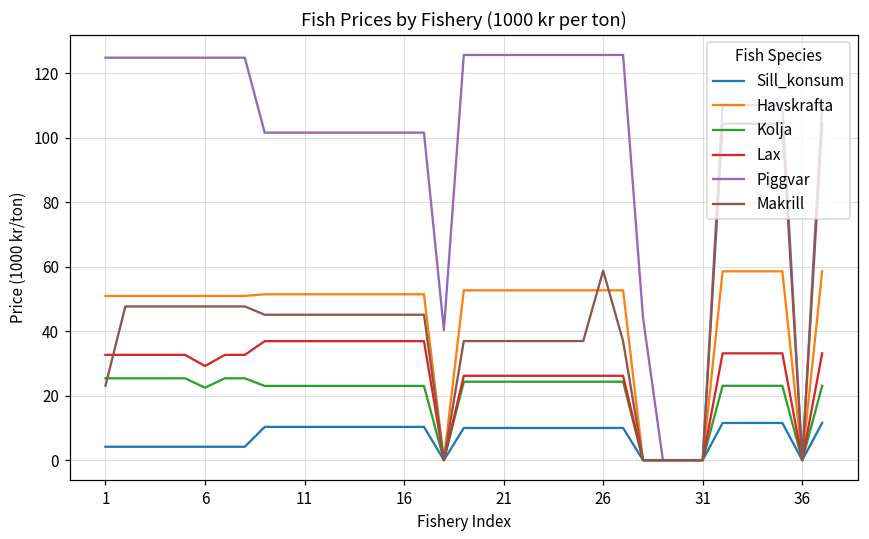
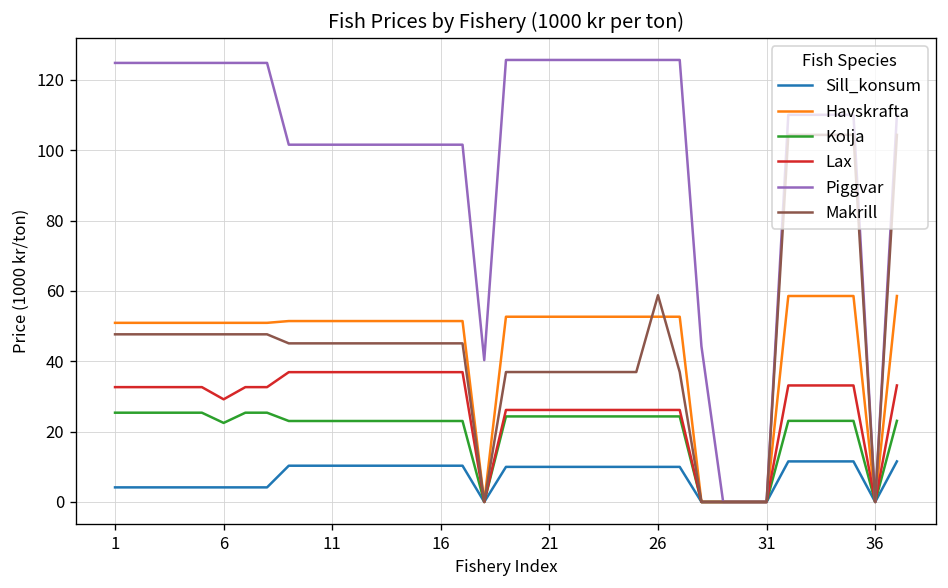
Makrill, 1: 23 -> 48
